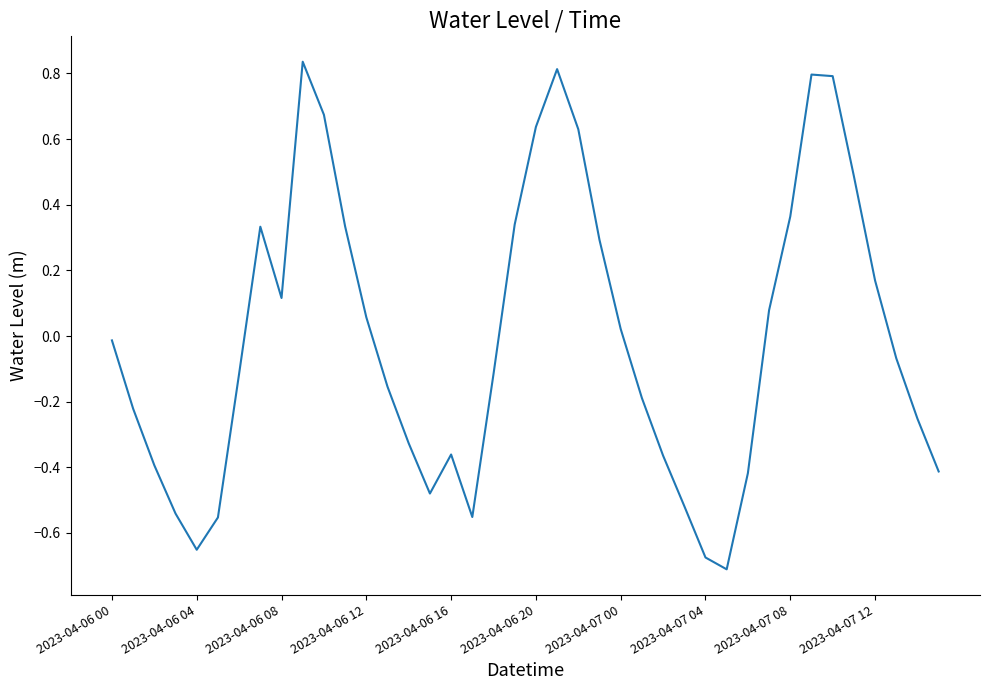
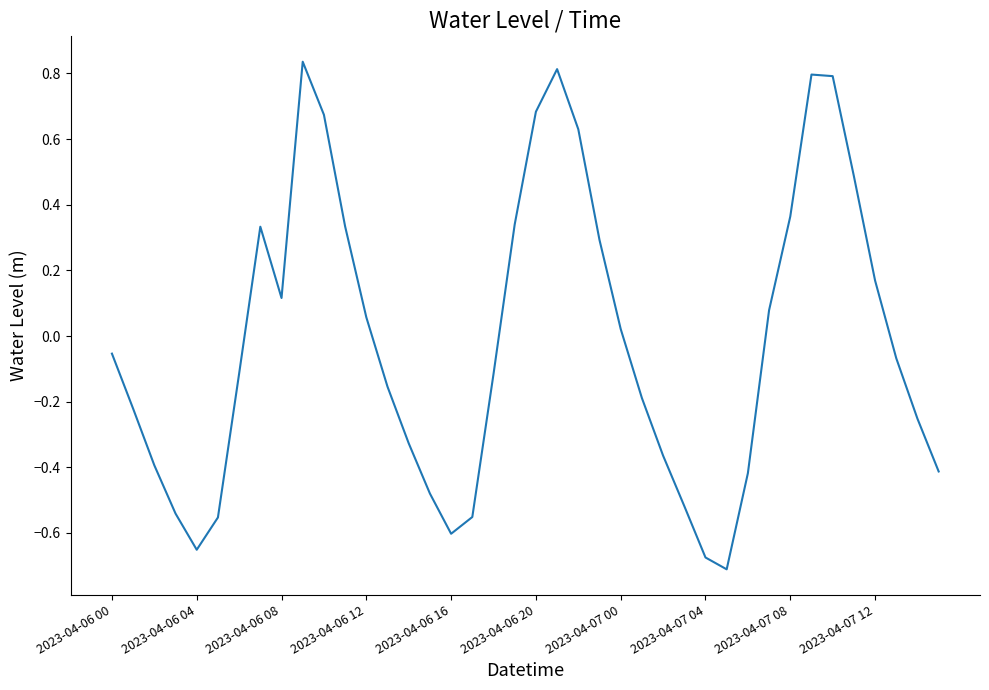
2023-04-06 00: -0.01 -> -0.05
2023-04-06 16: -0.36 -> -0.60
2023-04-06 20: 0.64 -> 0.68
